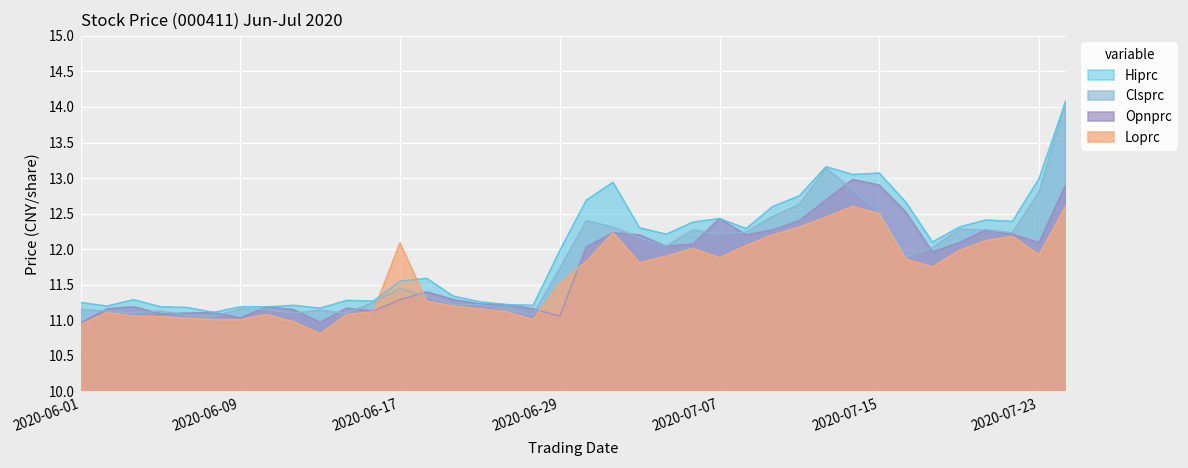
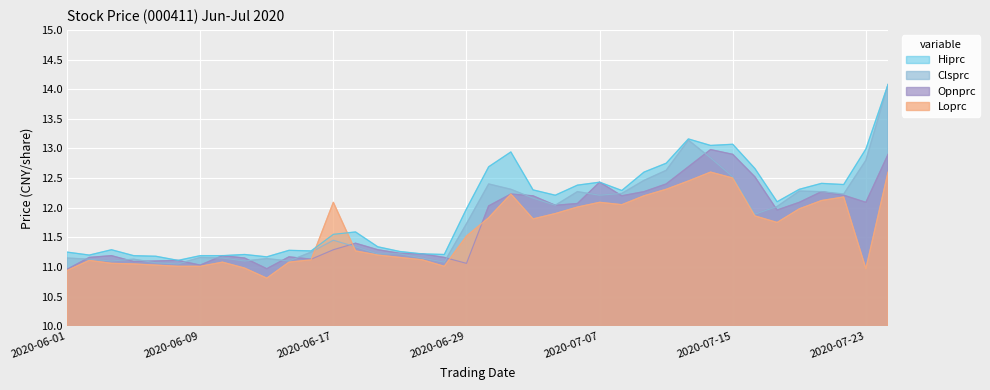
Loprc, 2020-07-07: 11.9 -> 12.1
Loprc, 2020-07-23: 11.9 -> 11.0
